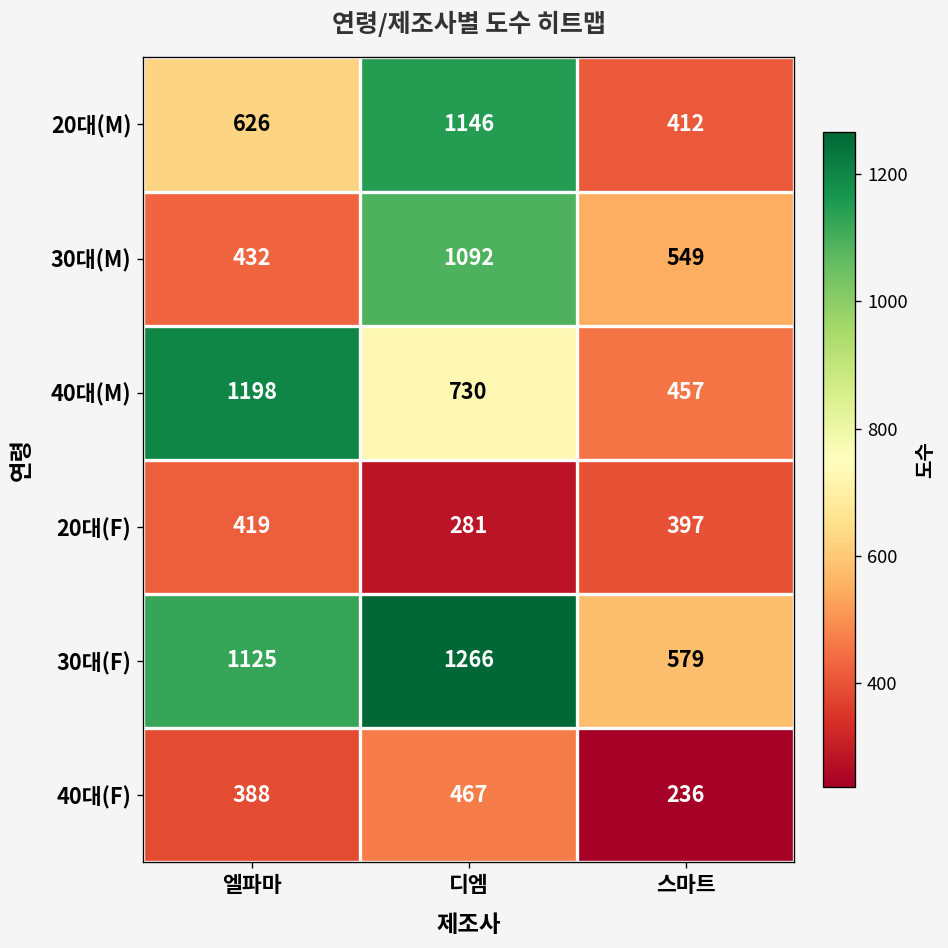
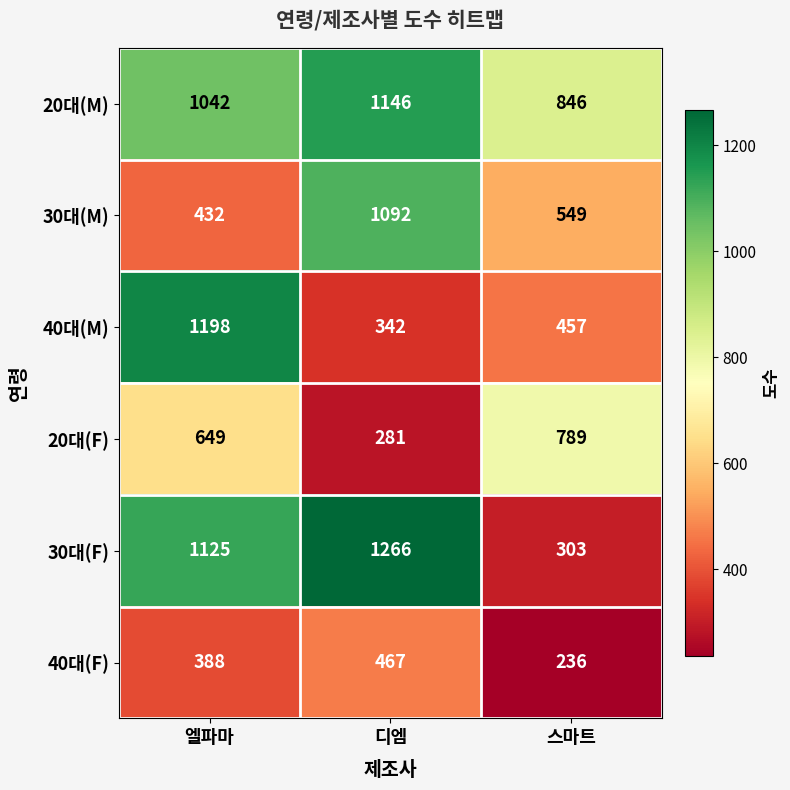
20대(M), 엘파마: 626 -> 1042
20대(M), 스마트: 412 -> 846
40대(M), 디엠: 730 -> 342
20대(F), 엘파마: 419 -> 649
20대(F), 스마트: 397 -> 789
30대(F), 스마트: 579 -> 303
